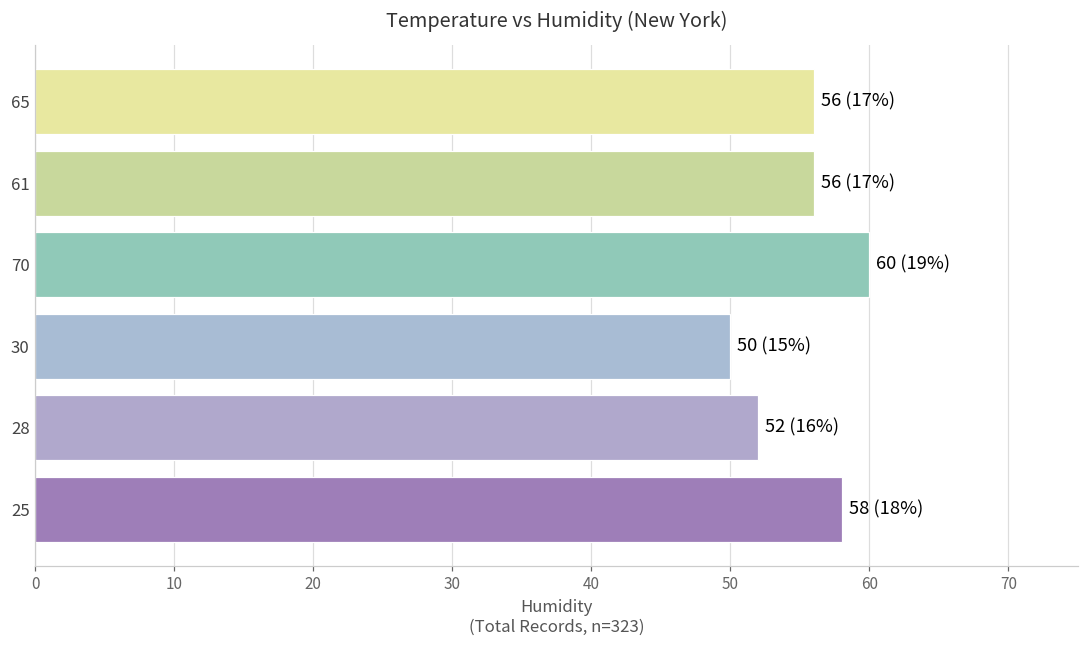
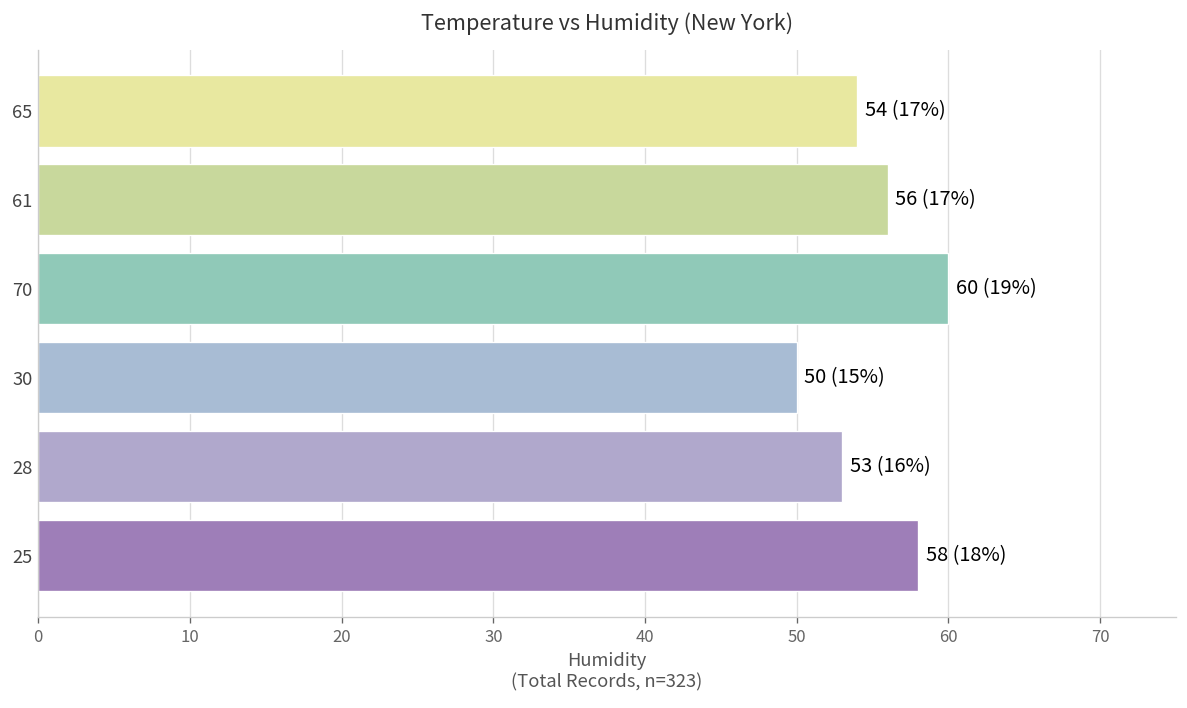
65: 56 -> 54
28: 52 -> 53
